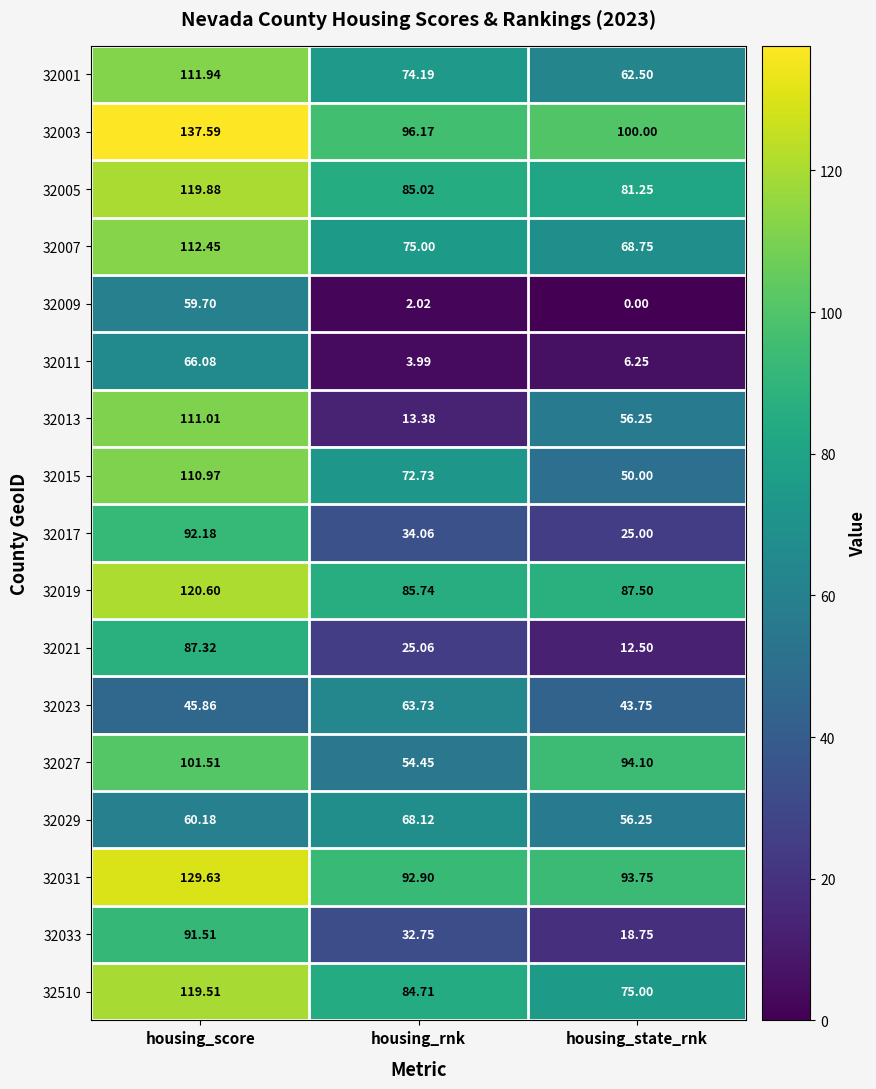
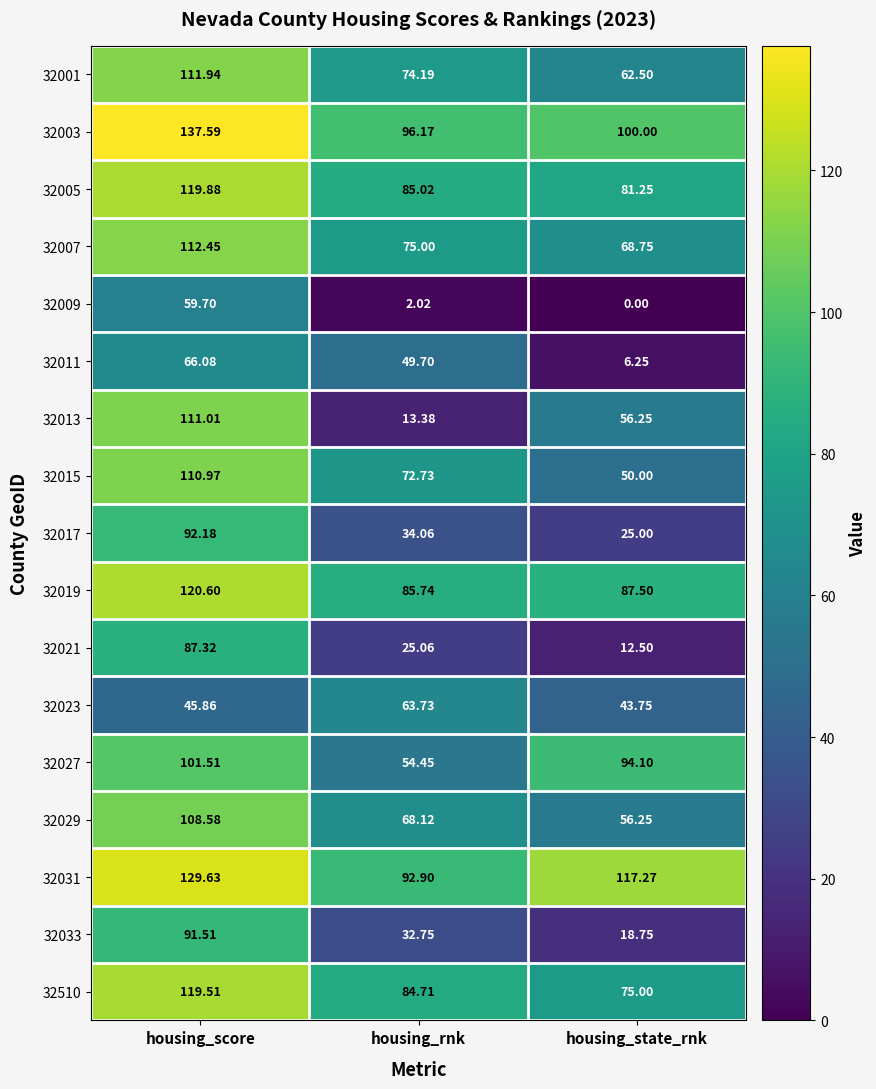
32011, housing_rnk: 3.99 -> 49.70
32029, housing_score: 60.18 -> 108.58
32031, housing_state_rnk: 93.75 -> 117.27
